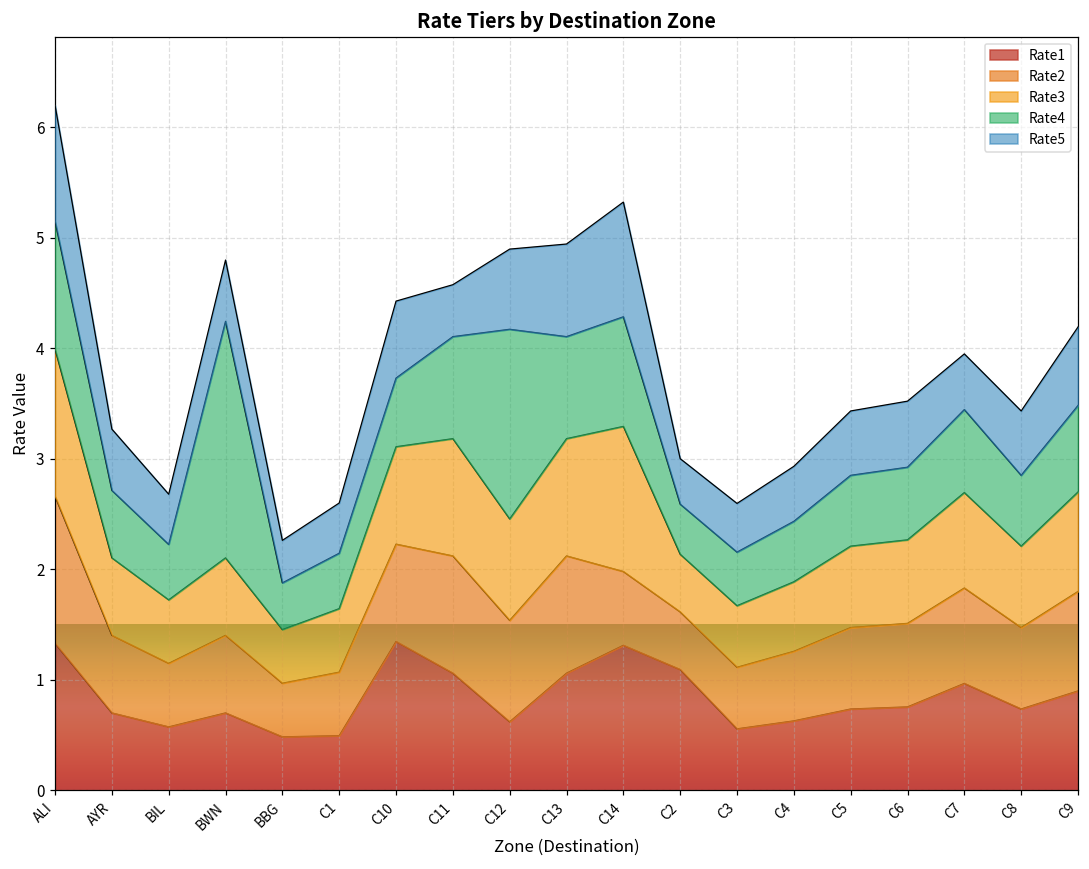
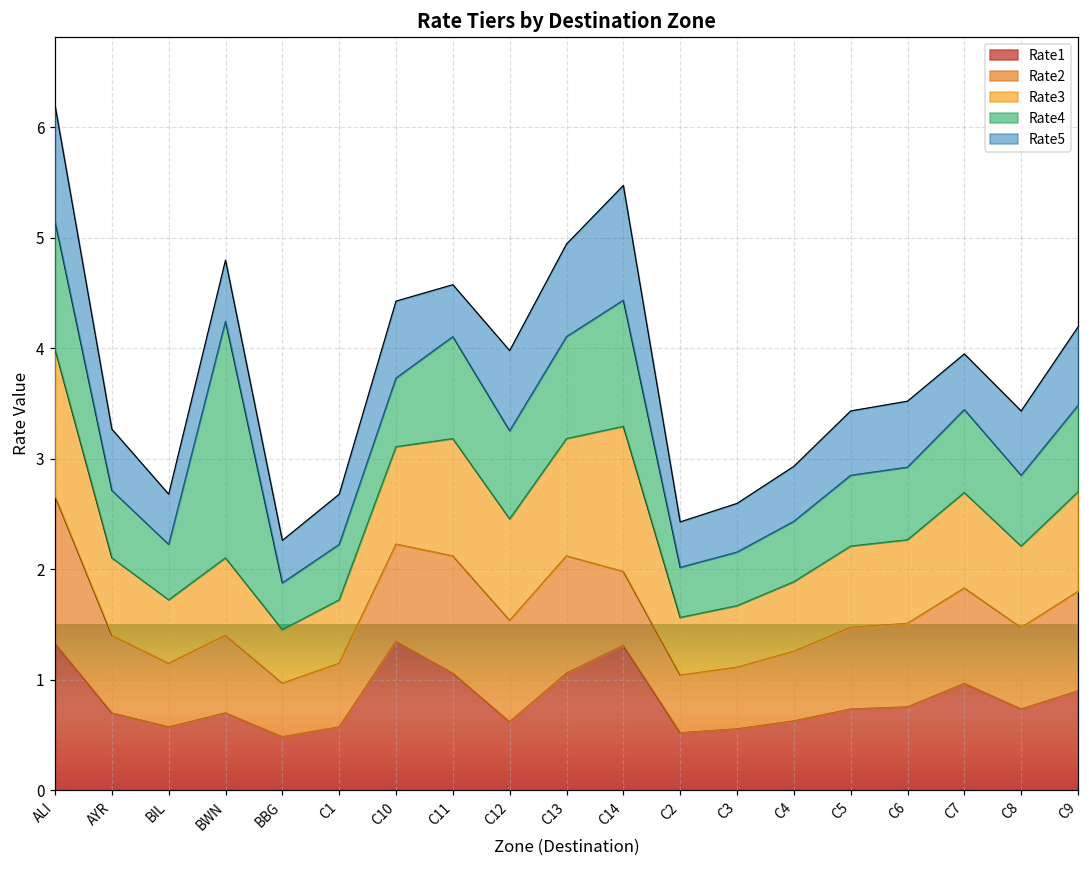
Rate1, C1: 0.50 -> 0.57
Rate4, C12: 1.72 -> 0.80
Rate4, C14: 0.99 -> 1.14
Rate1, C2: 1.09 -> 0.52
